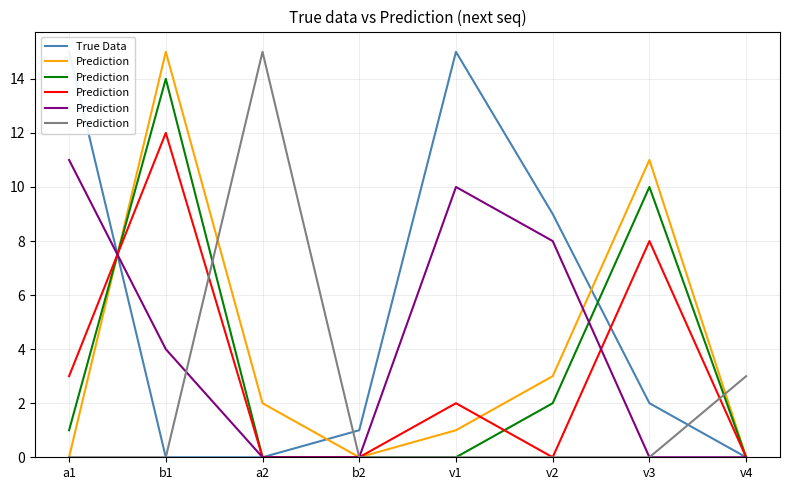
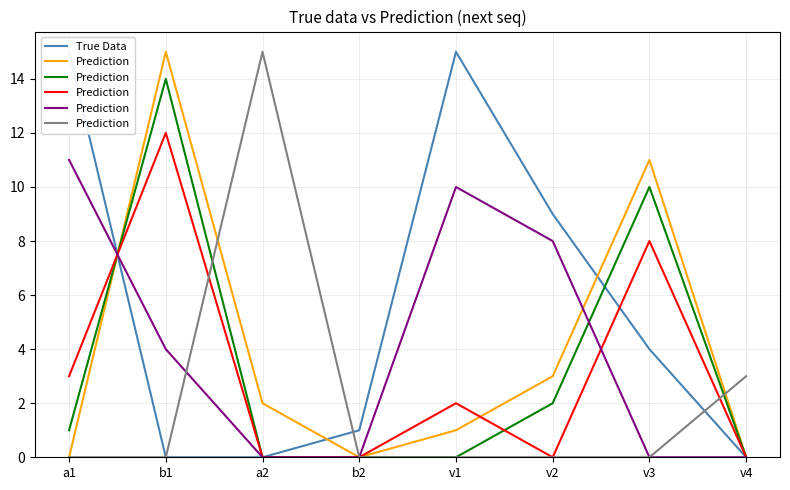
True Data, v3: 2 -> 4
